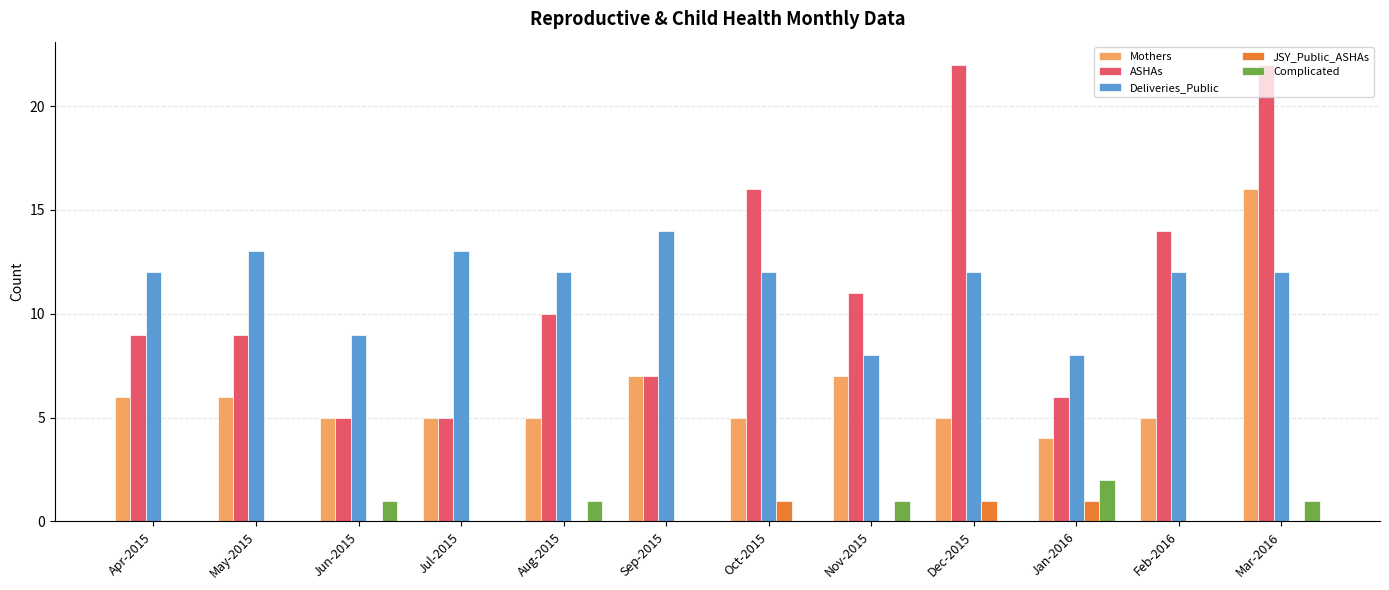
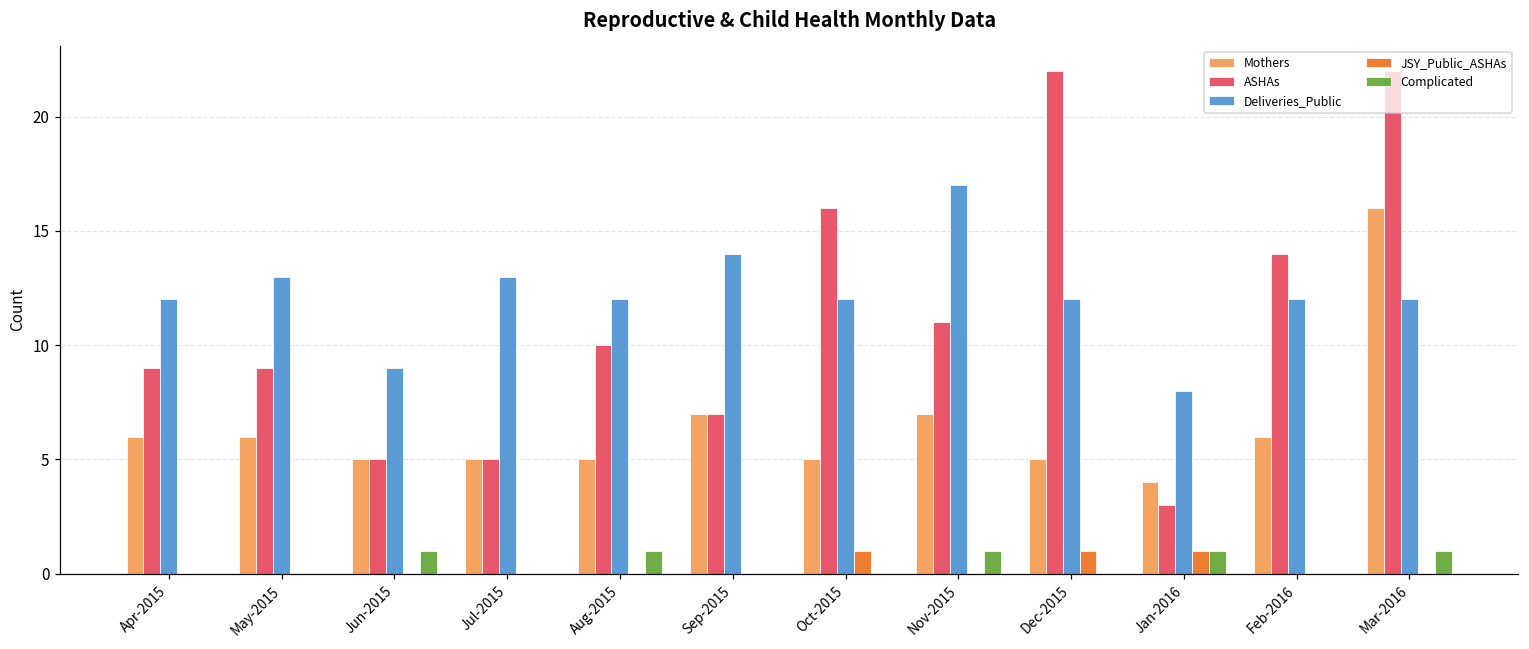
Deliveries_Public, Nov-2015: 8 -> 17
ASHAs, Jan-2016: 6 -> 3
Complicated, Jan-2016: 2 -> 1
Mothers, Feb-2016: 5 -> 6
